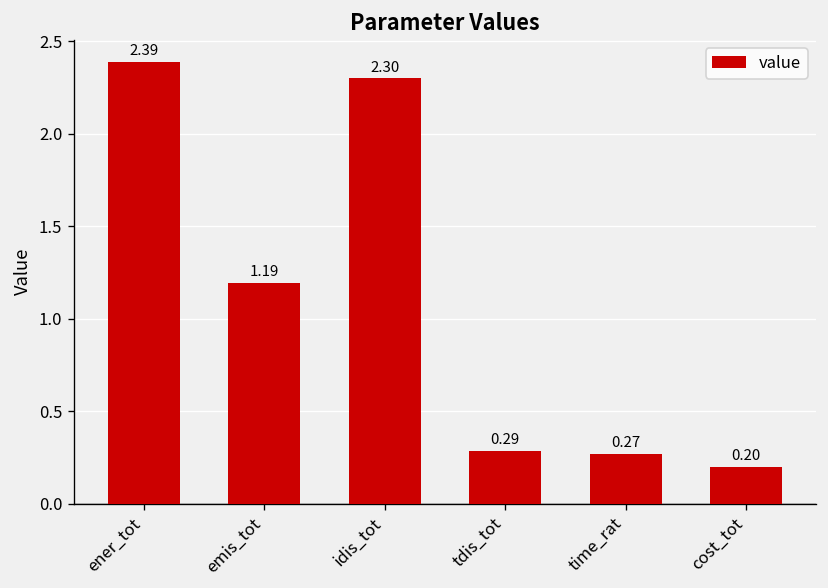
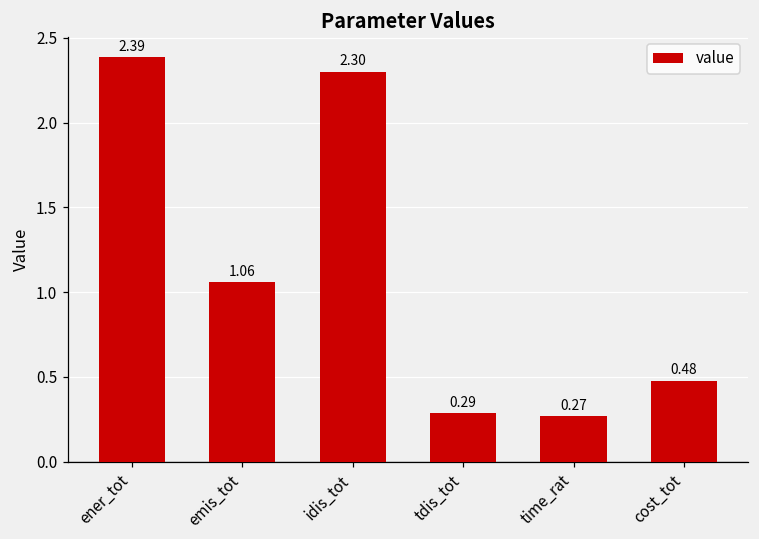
emis_tot: 1.19 -> 1.06
cost_tot: 0.20 -> 0.48
